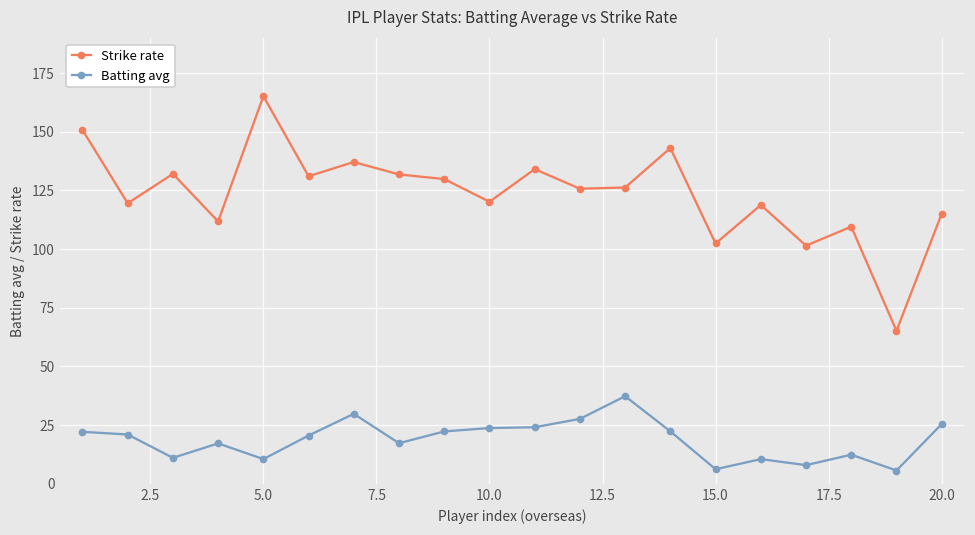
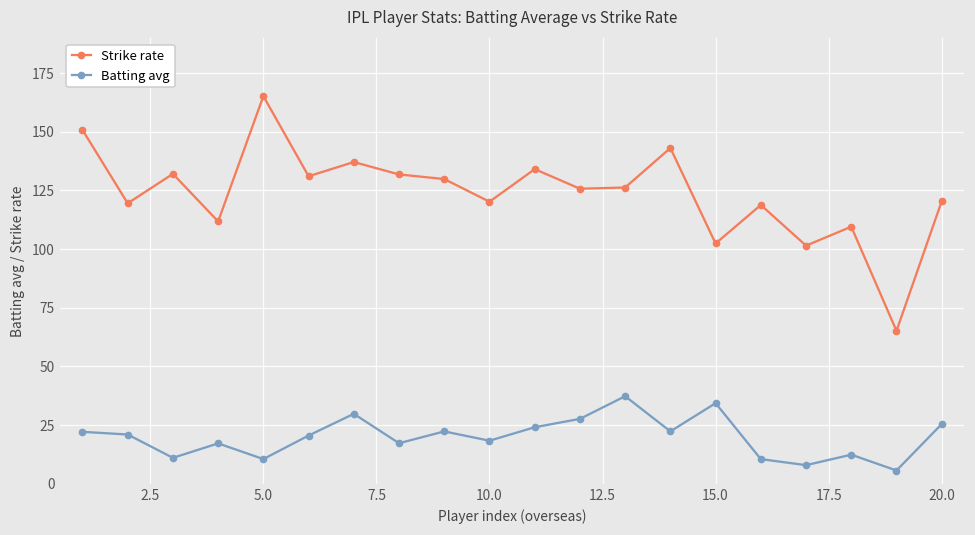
Batting avg, 10.0: 24 -> 18
Batting avg, 15.0: 6 -> 34
Strike rate, 20.0: 115 -> 120
